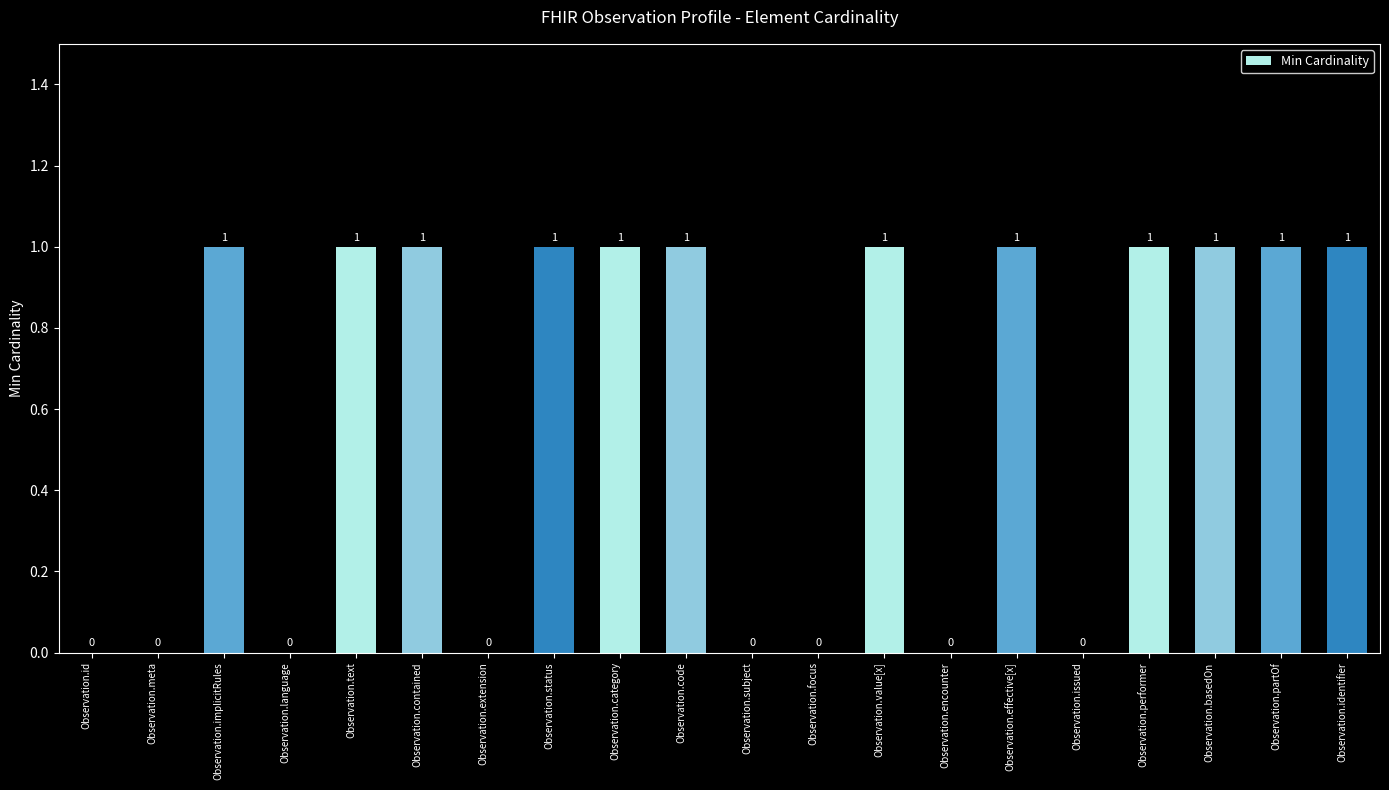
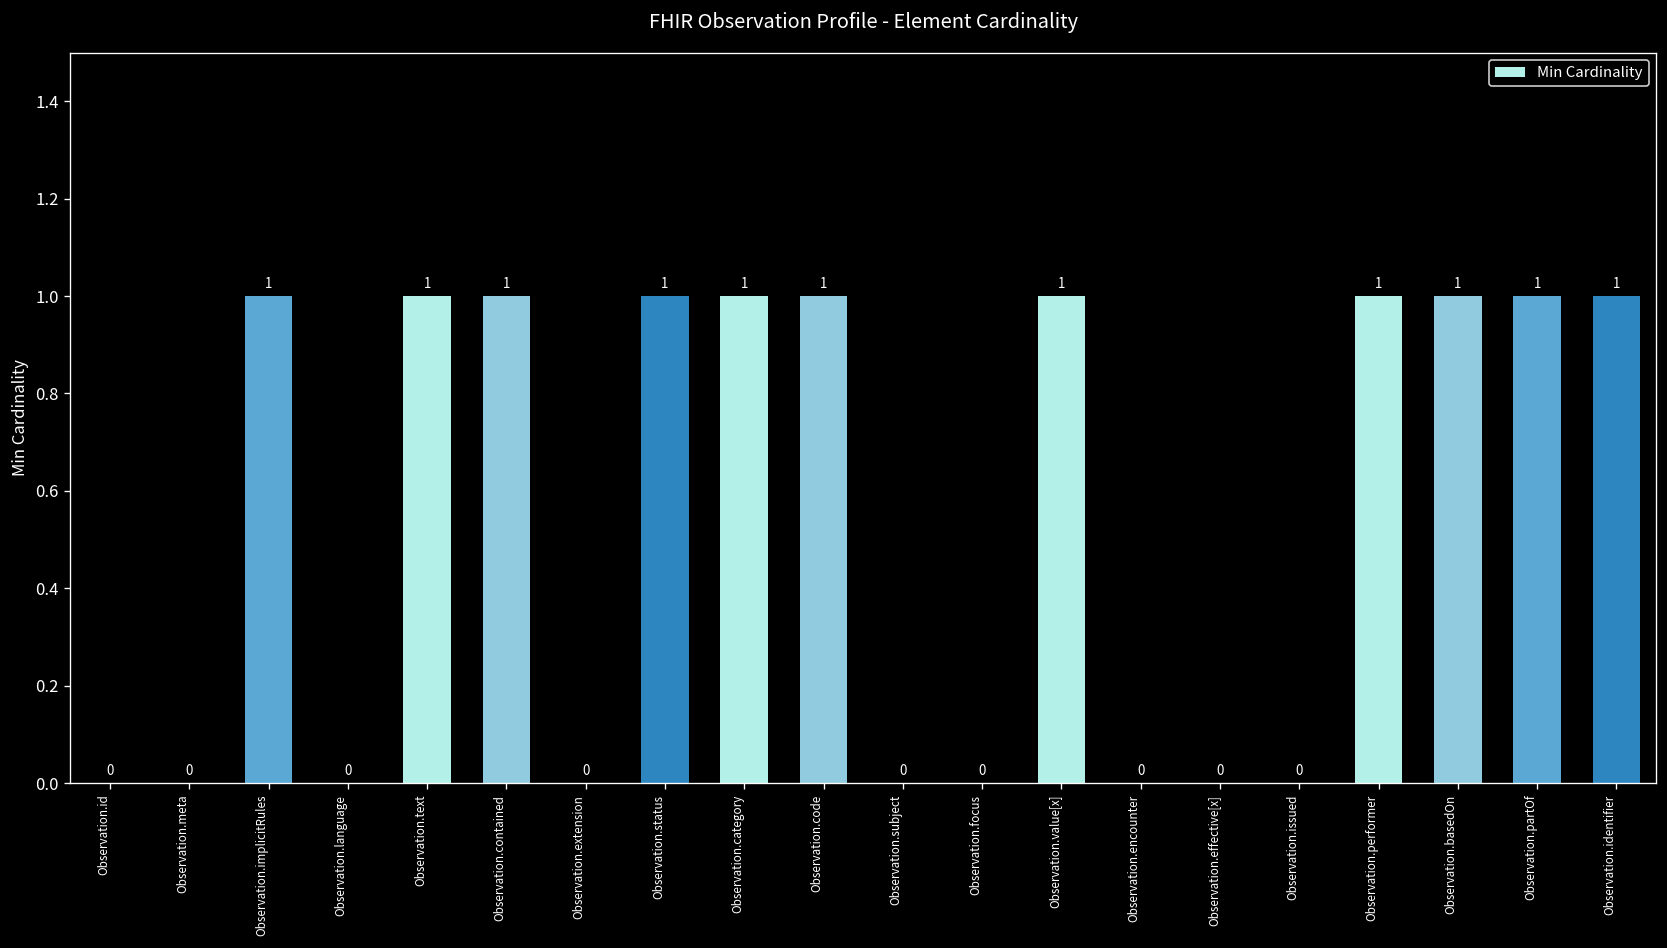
Observation.effective[x]: 1 -> 0
